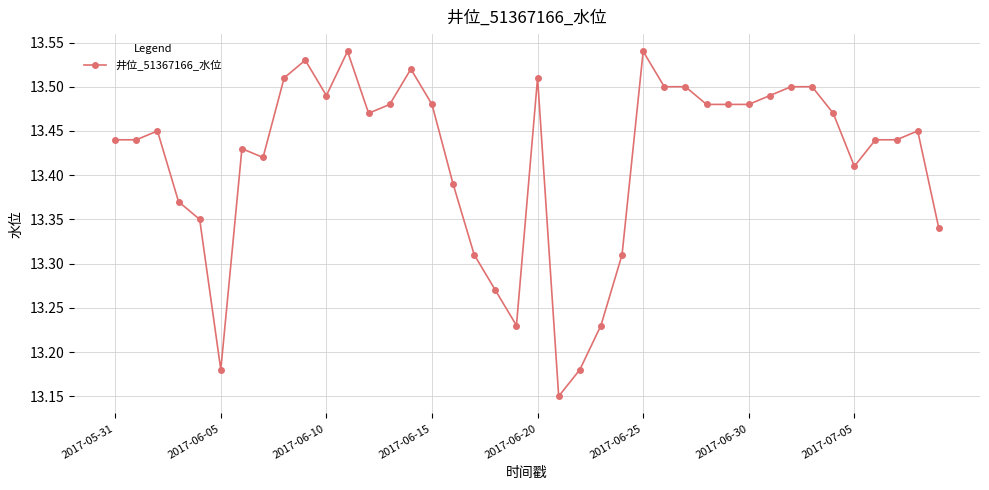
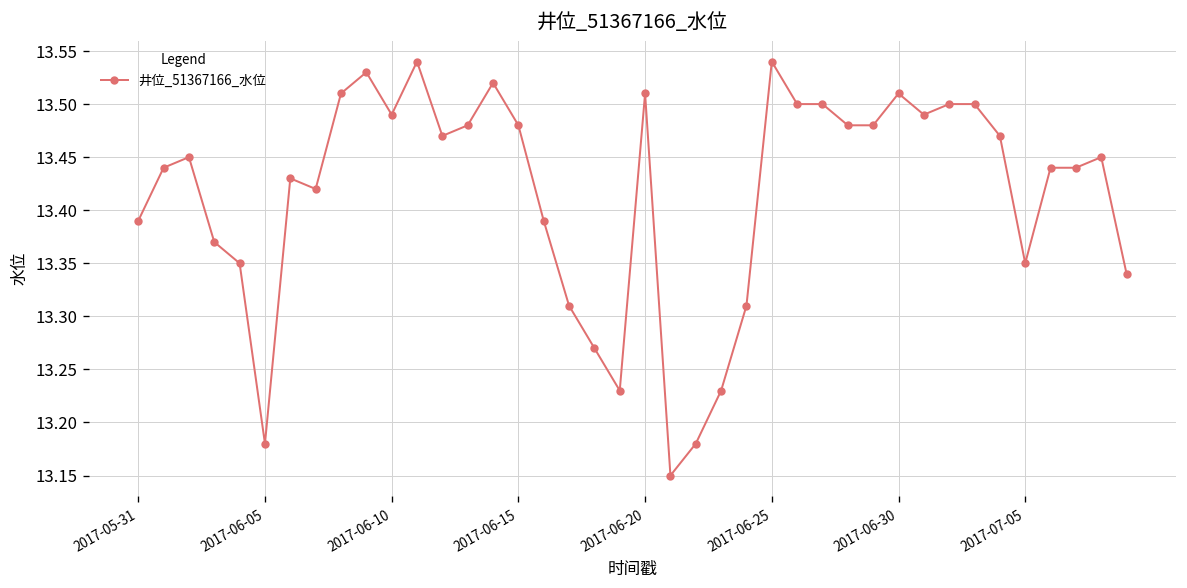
2017-05-31: 13.44 -> 13.39
2017-06-30: 13.48 -> 13.51
2017-07-05: 13.41 -> 13.35
